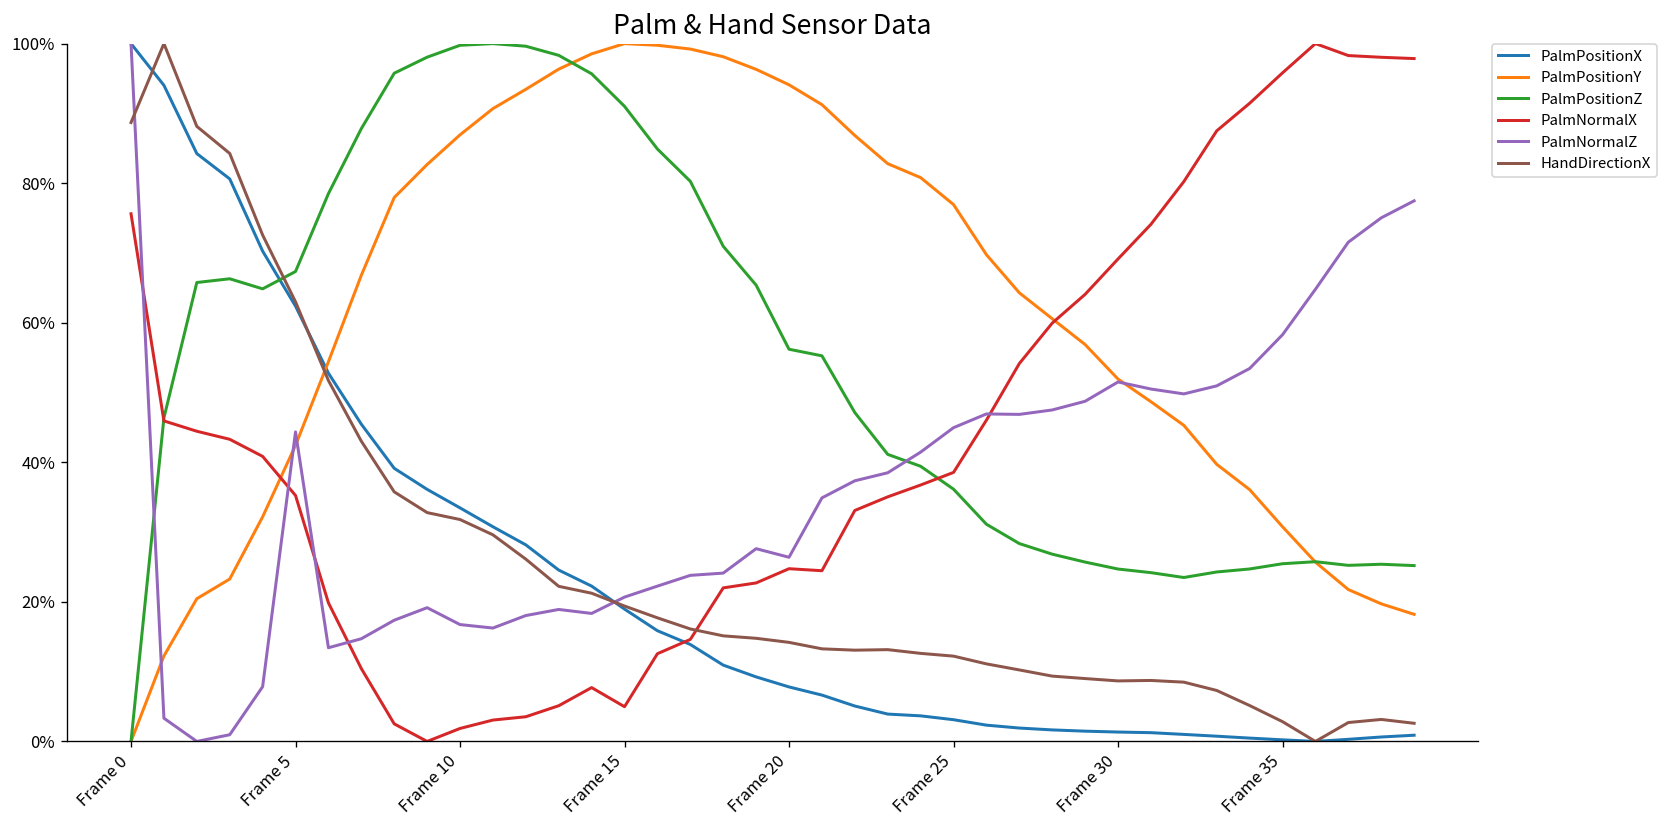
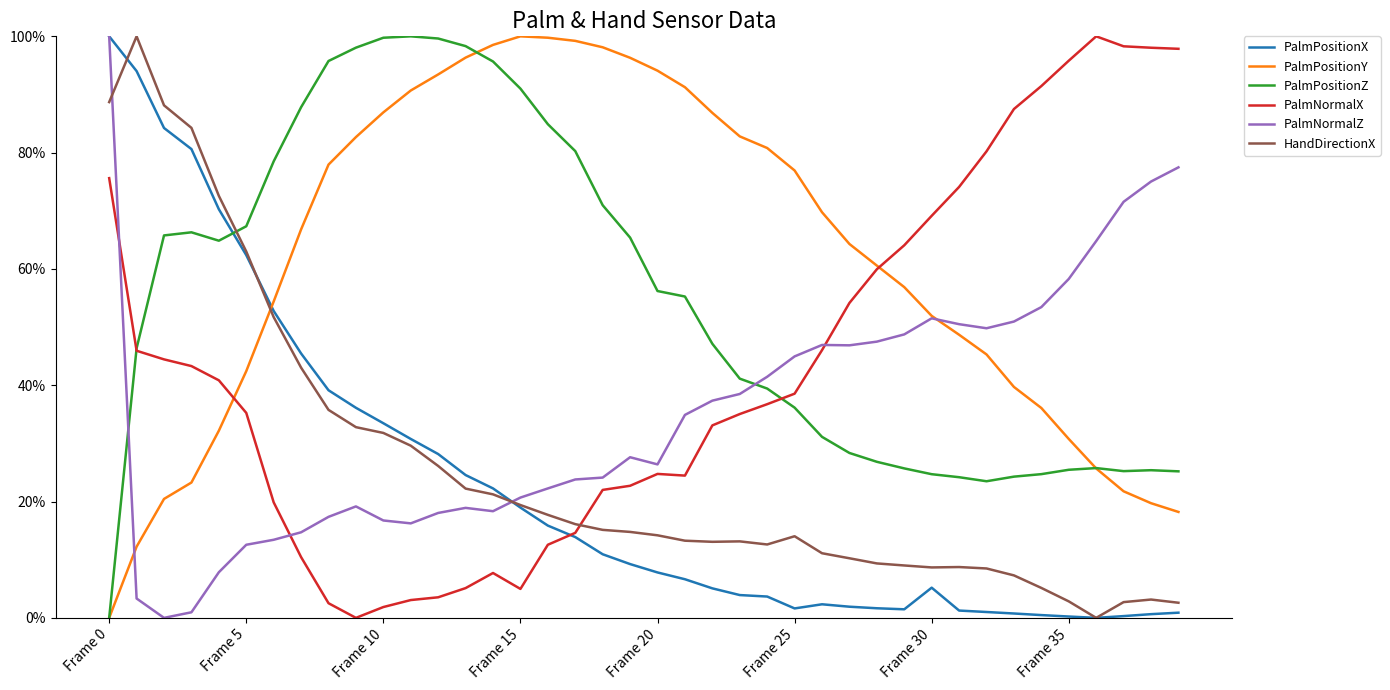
PalmNormalZ, Frame 5: 44% -> 13%
PalmPositionX, Frame 25: 3% -> 2%
HandDirectionX, Frame 25: 12% -> 14%
PalmPositionX, Frame 30: 1% -> 5%
